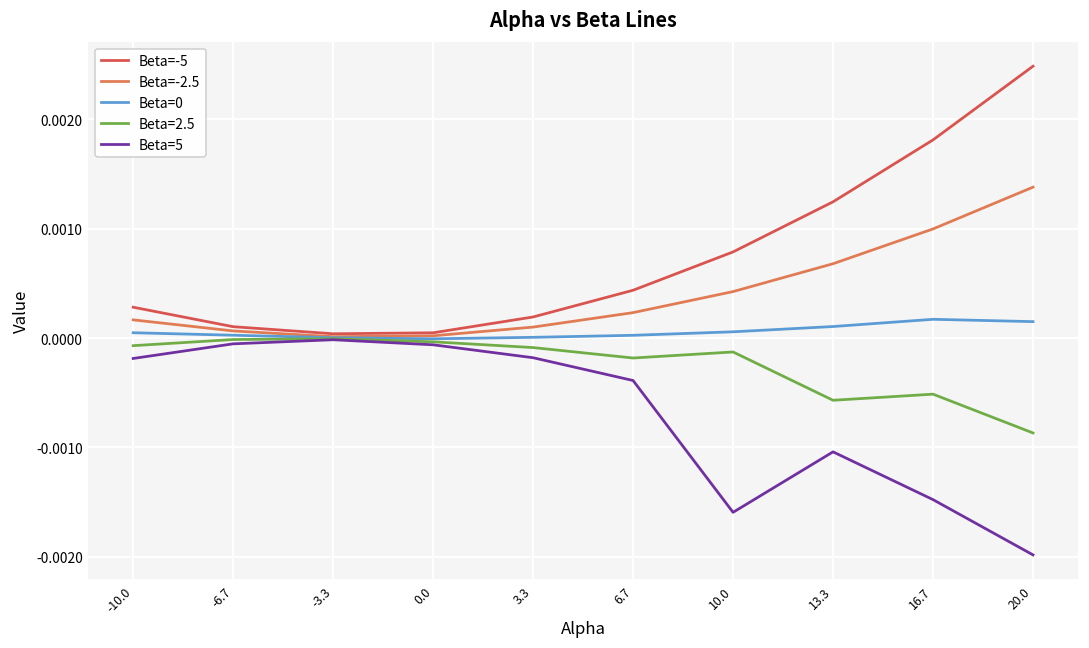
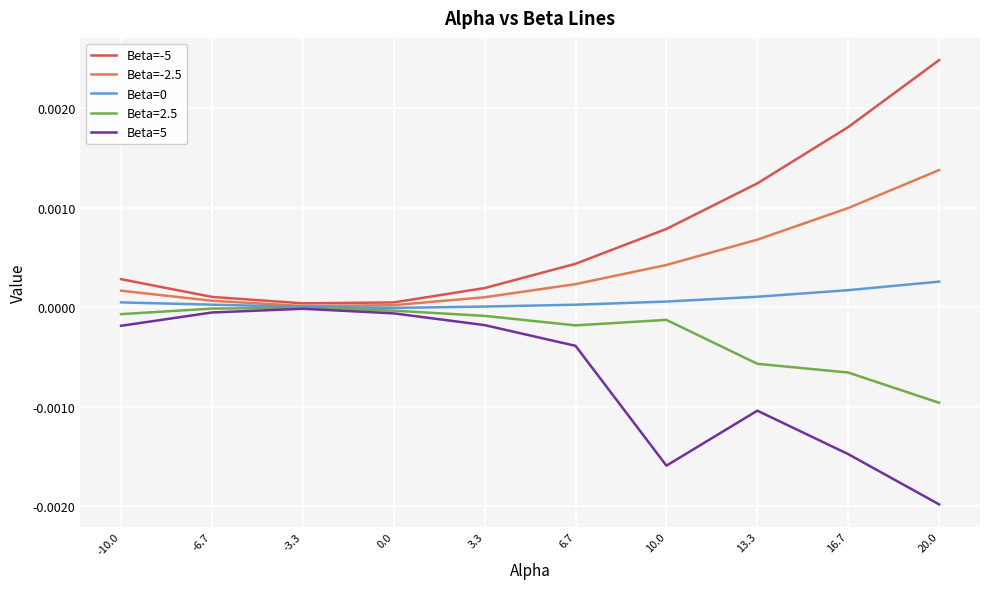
Beta=2.5, 16.7: -0.0005 -> -0.0007
Beta=0, 20.0: 0.0001 -> 0.0003
Beta=2.5, 20.0: -0.0009 -> -0.0010
